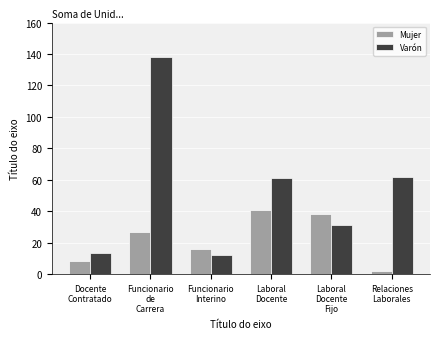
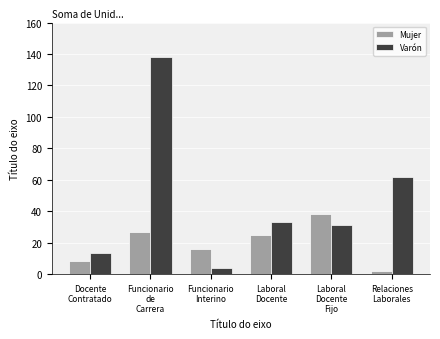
Varón, Funcionario Interino: 12 -> 4
Mujer, Laboral Docente: 41 -> 25
Varón, Laboral Docente: 61 -> 33
